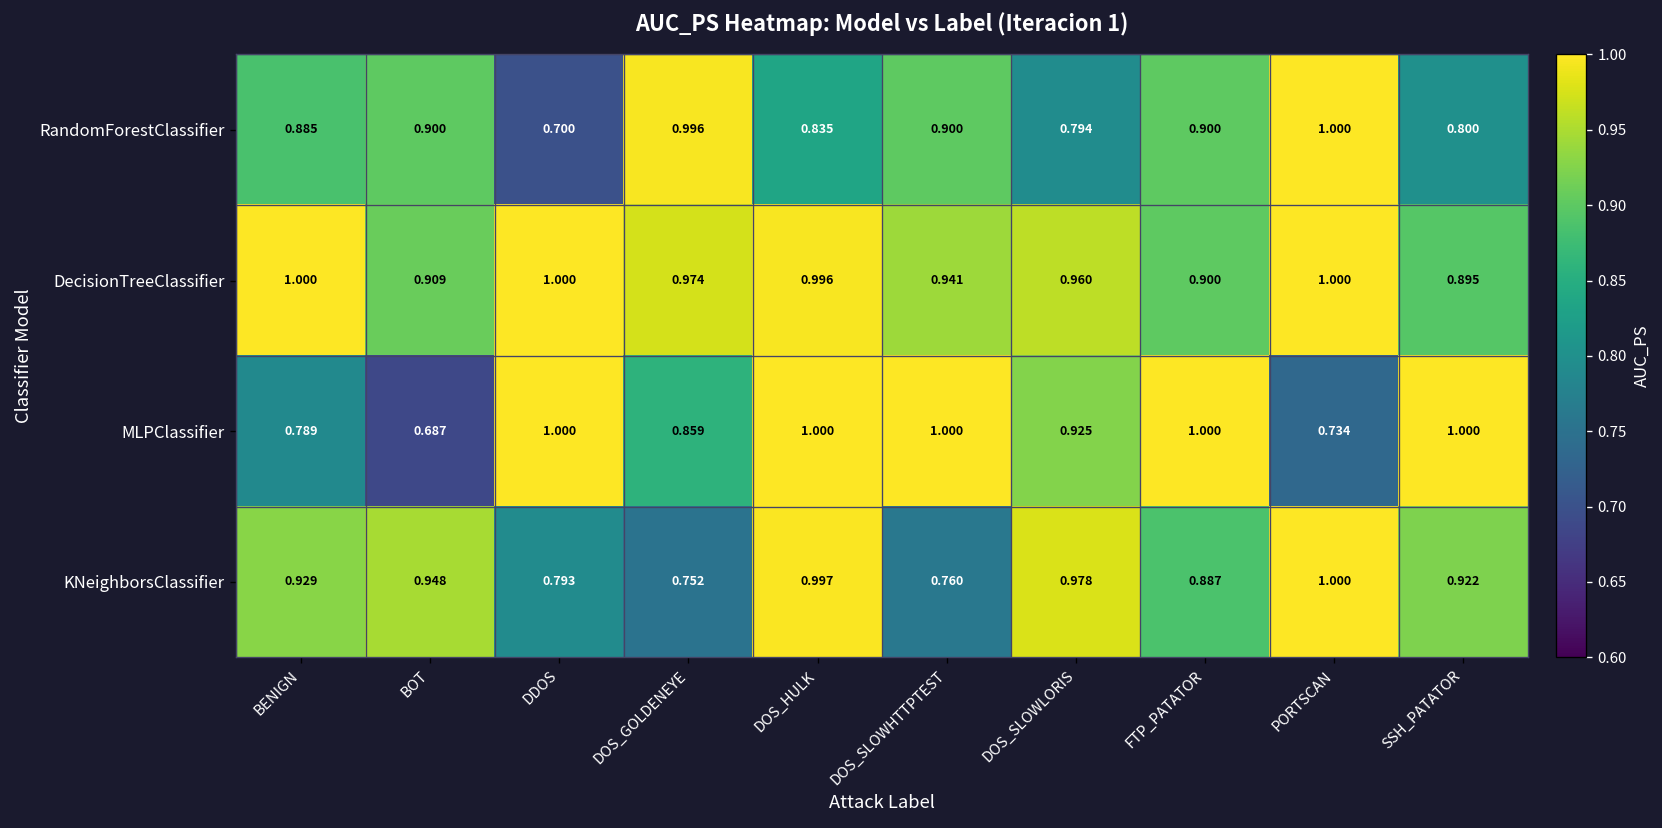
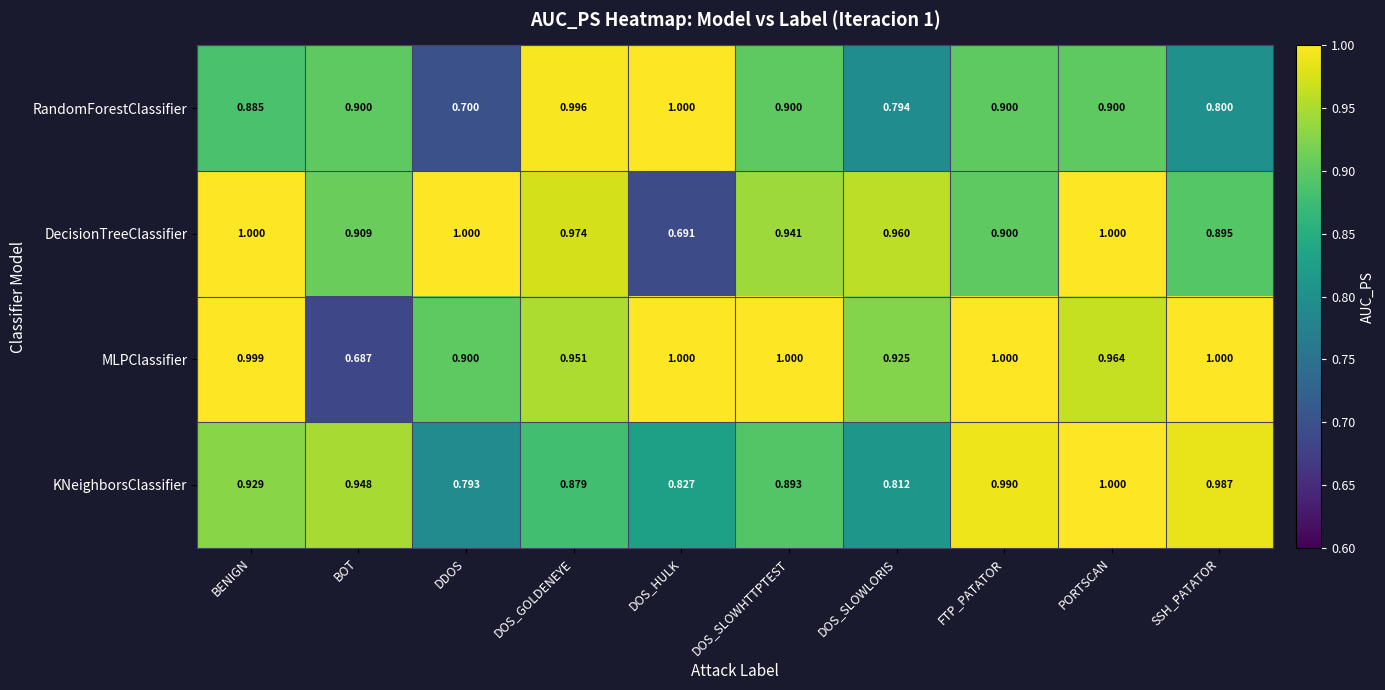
RandomForestClassifier, DOS_HULK: 0.835 -> 1.000
RandomForestClassifier, PORTSCAN: 1.000 -> 0.900
DecisionTreeClassifier, DOS_HULK: 0.996 -> 0.691
MLPClassifier, BENIGN: 0.789 -> 0.999
MLPClassifier, DDOS: 1.000 -> 0.900
MLPClassifier, DOS_GOLDENEYE: 0.859 -> 0.951
MLPClassifier, PORTSCAN: 0.734 -> 0.964
KNeighborsClassifier, DOS_GOLDENEYE: 0.752 -> 0.879
KNeighborsClassifier, DOS_HULK: 0.997 -> 0.827
KNeighborsClassifier, DOS_SLOWHTTPTEST: 0.760 -> 0.893
KNeighborsClassifier, DOS_SLOWLORIS: 0.978 -> 0.812
KNeighborsClassifier, FTP_PATATOR: 0.887 -> 0.990
KNeighborsClassifier, SSH_PATATOR: 0.922 -> 0.987
